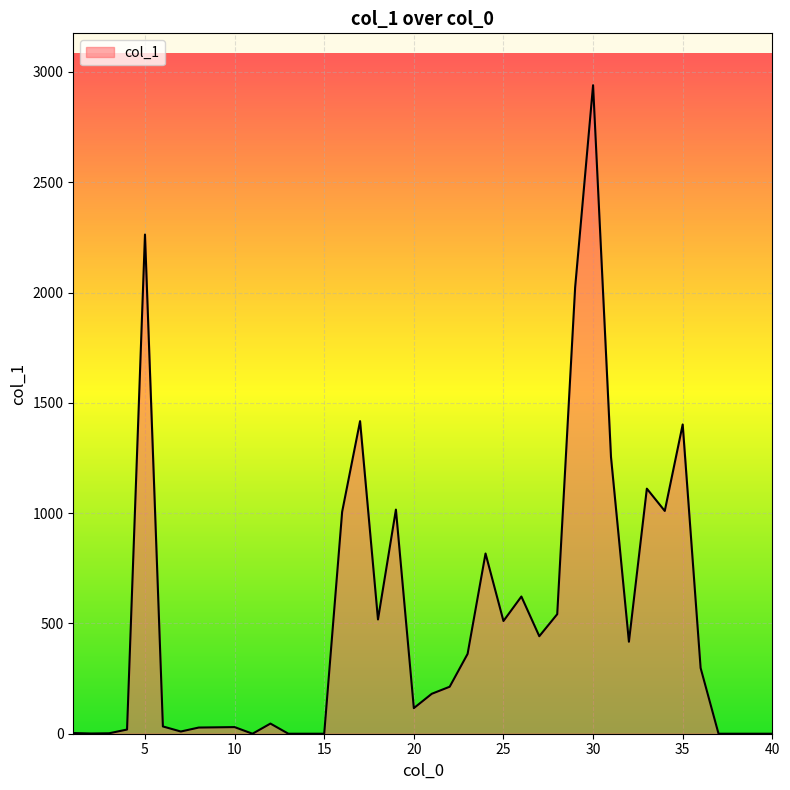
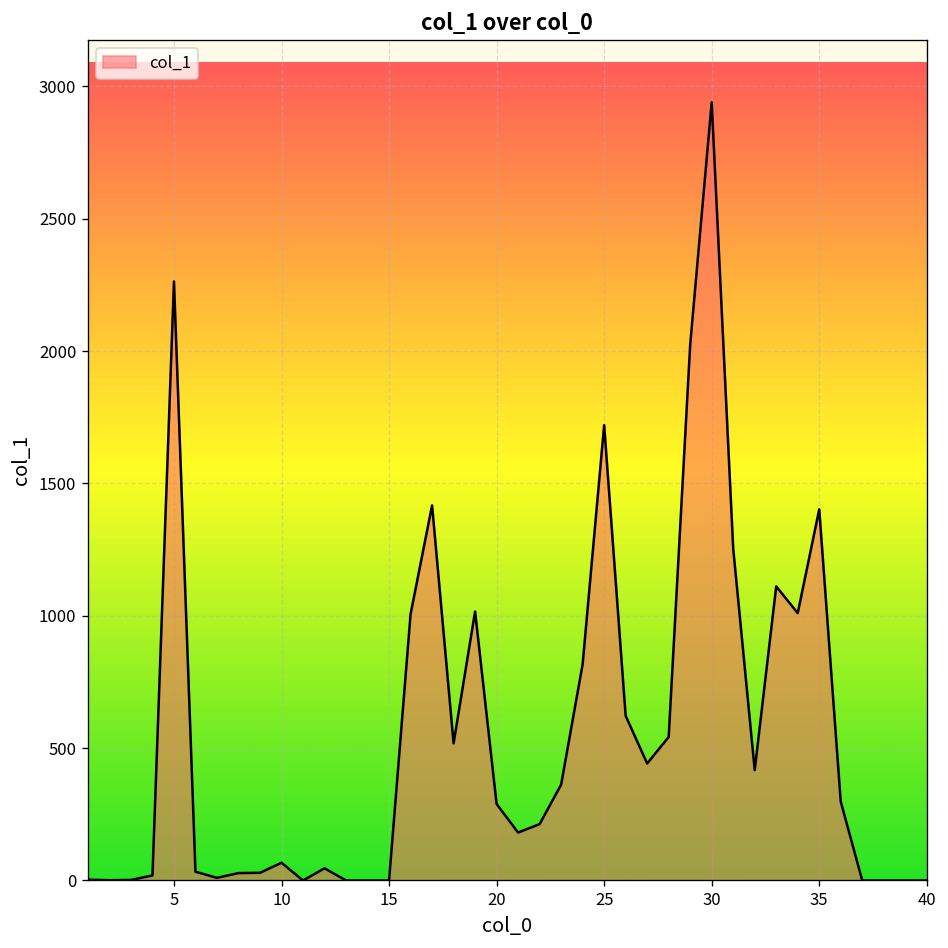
10: 30 -> 70
20: 120 -> 290
25: 510 -> 1720
